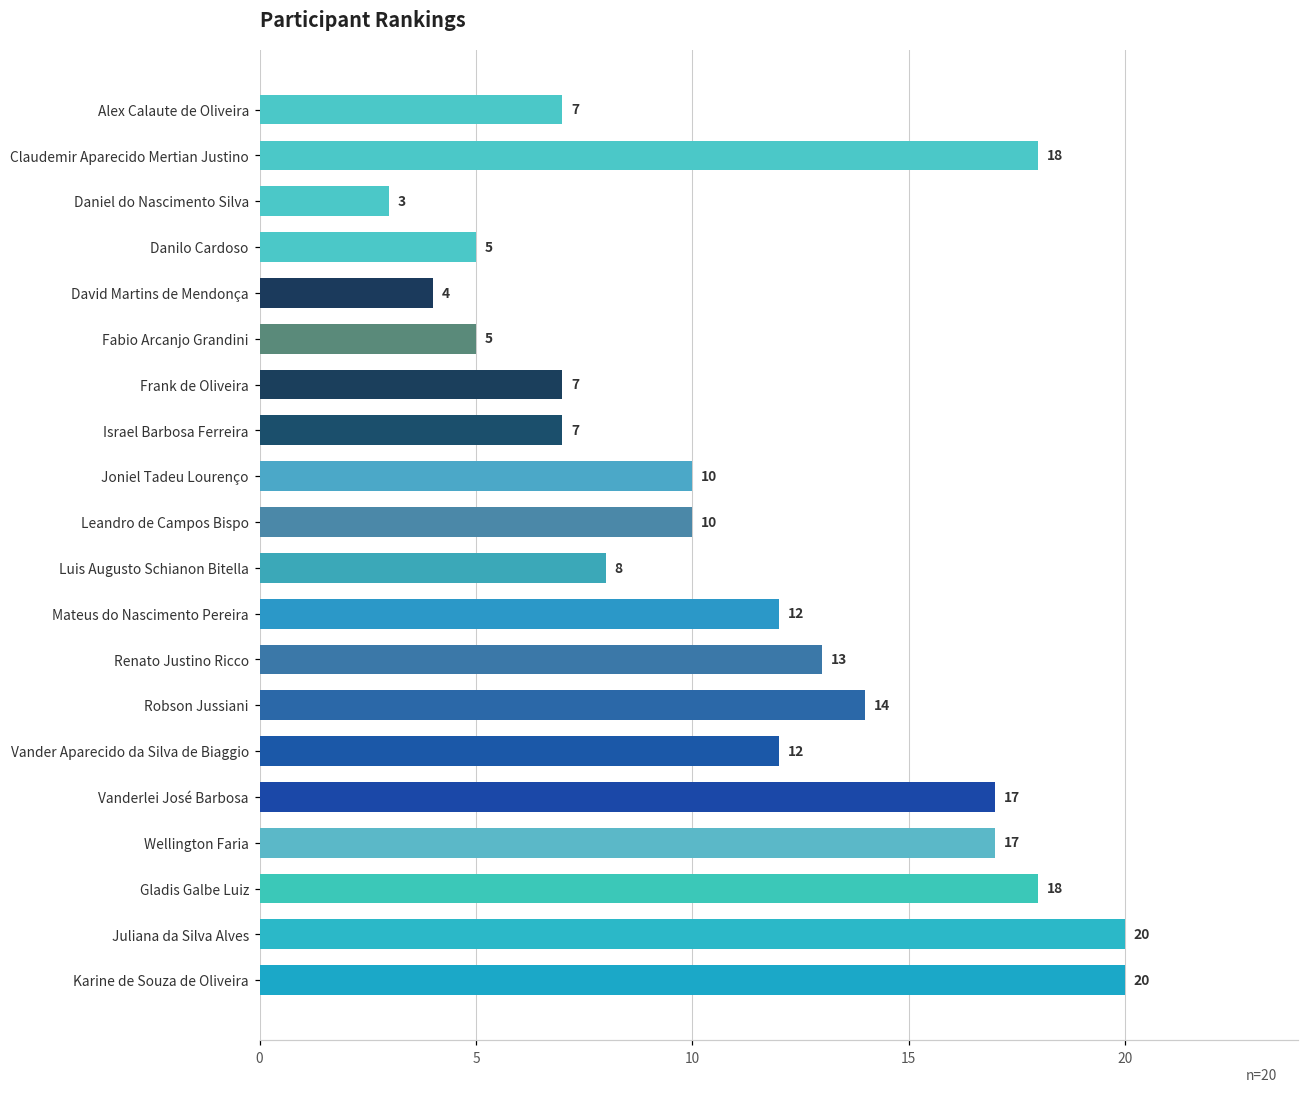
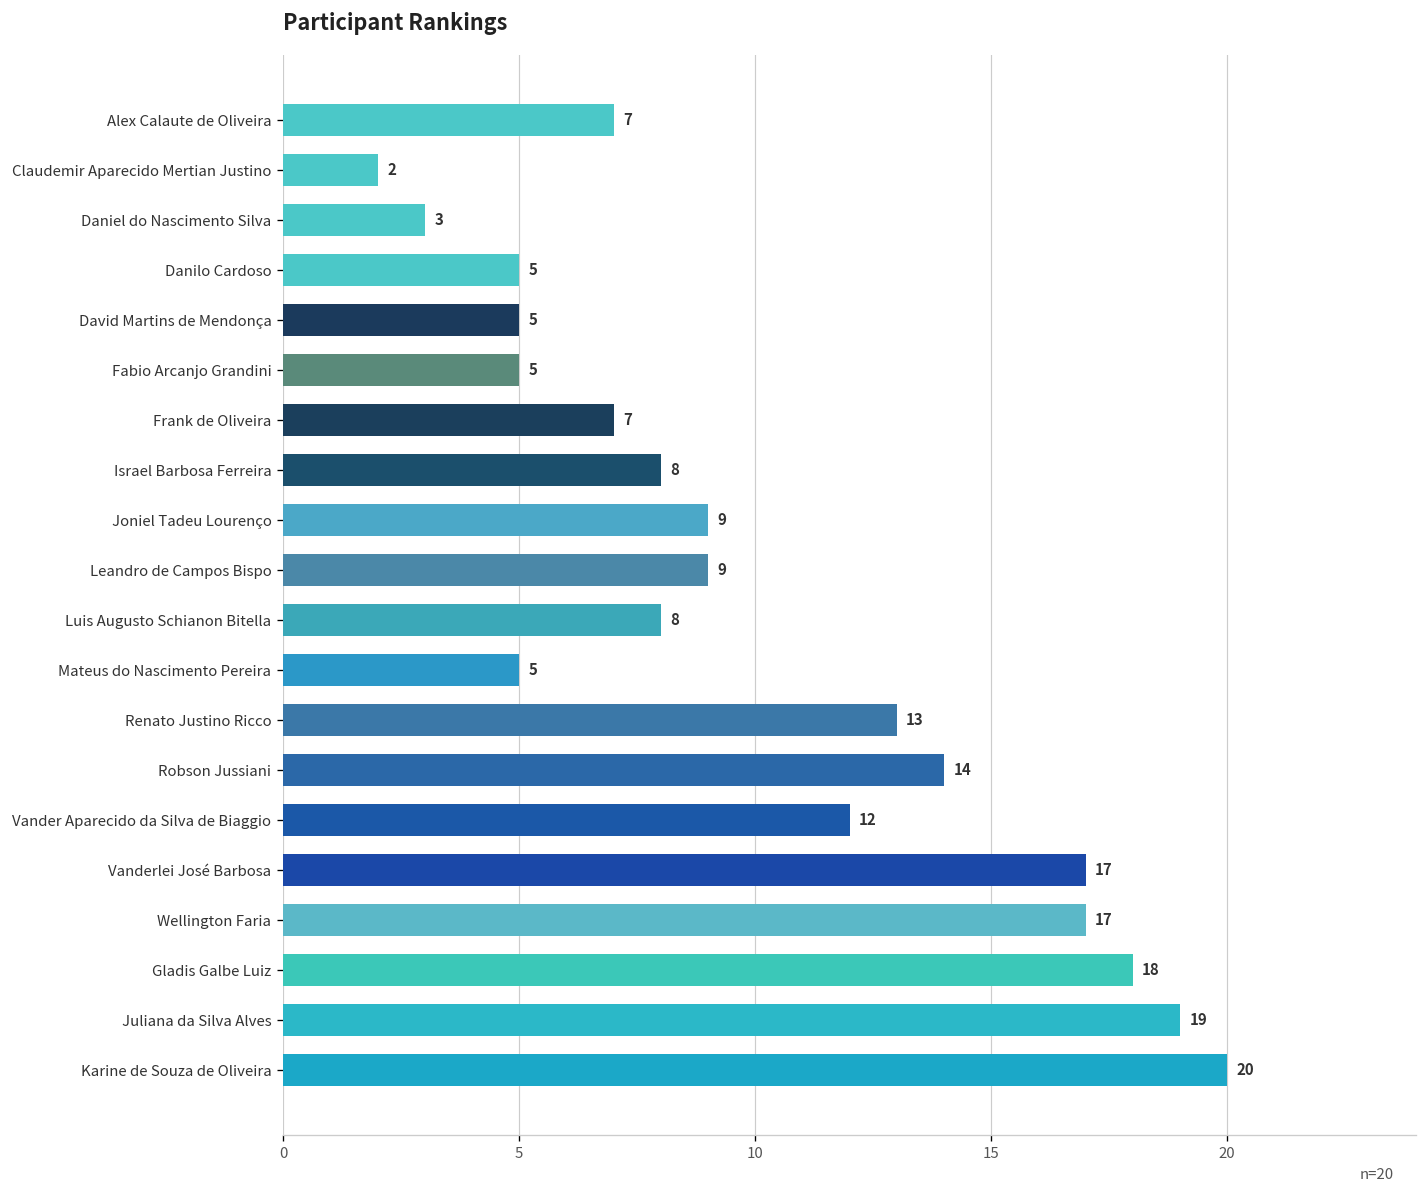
Claudemir Aparecido Mertian Justino: 18 -> 2
David Martins de Mendonça: 4 -> 5
Israel Barbosa Ferreira: 7 -> 8
Joniel Tadeu Lourenço: 10 -> 9
Leandro de Campos Bispo: 10 -> 9
Mateus do Nascimento Pereira: 12 -> 5
Juliana da Silva Alves: 20 -> 19
